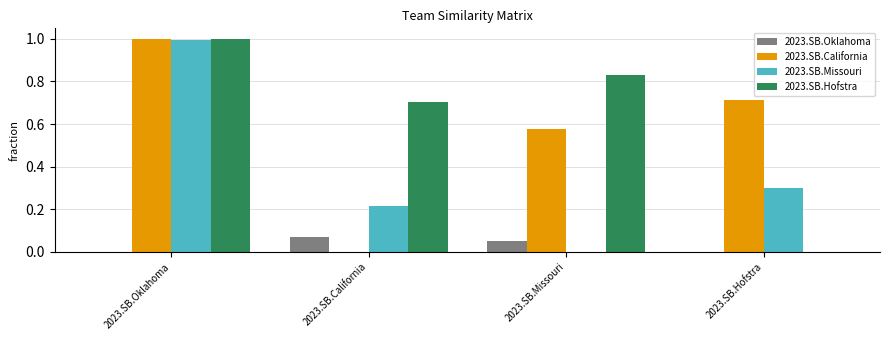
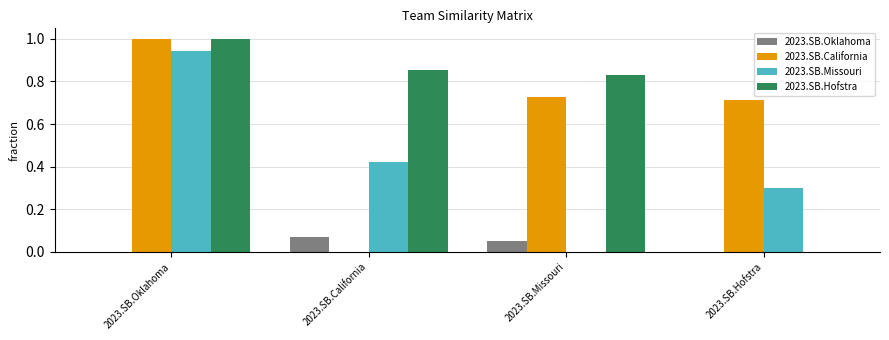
2023.SB.Missouri, 2023.SB.Oklahoma: 0.99 -> 0.94
2023.SB.Missouri, 2023.SB.California: 0.21 -> 0.42
2023.SB.Hofstra, 2023.SB.California: 0.70 -> 0.85
2023.SB.California, 2023.SB.Missouri: 0.58 -> 0.73
